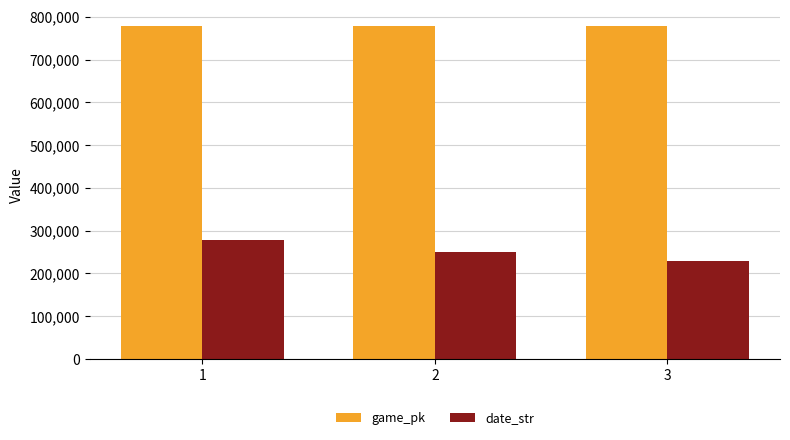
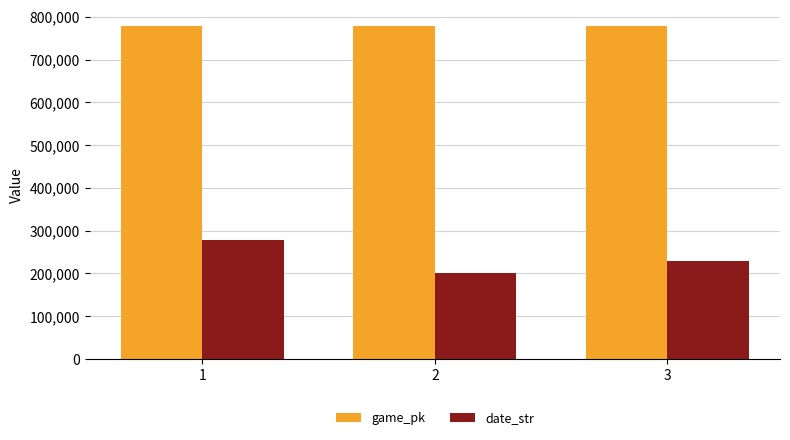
date_str, 2: 250,000 -> 200,000
